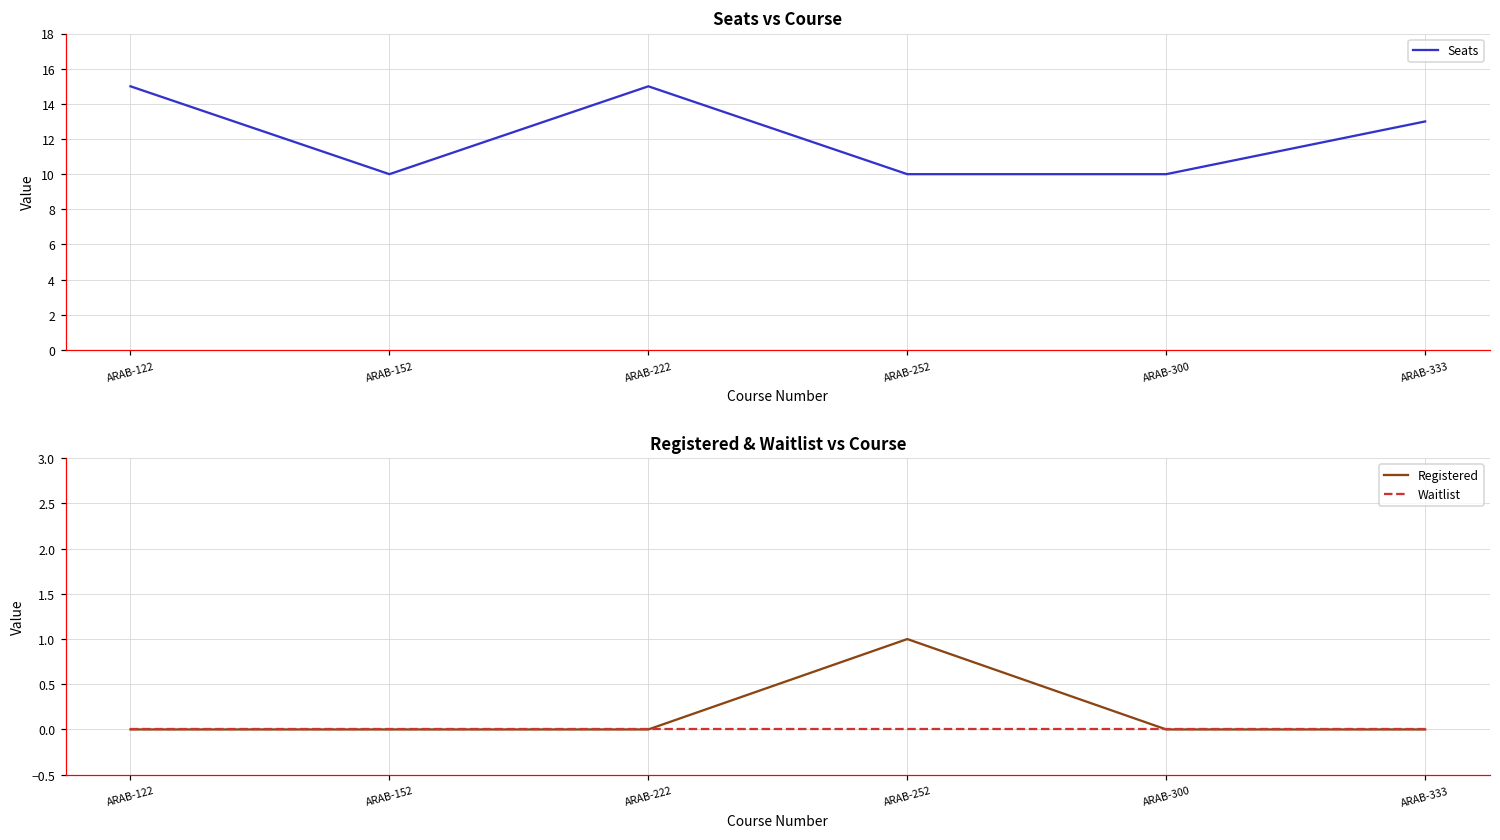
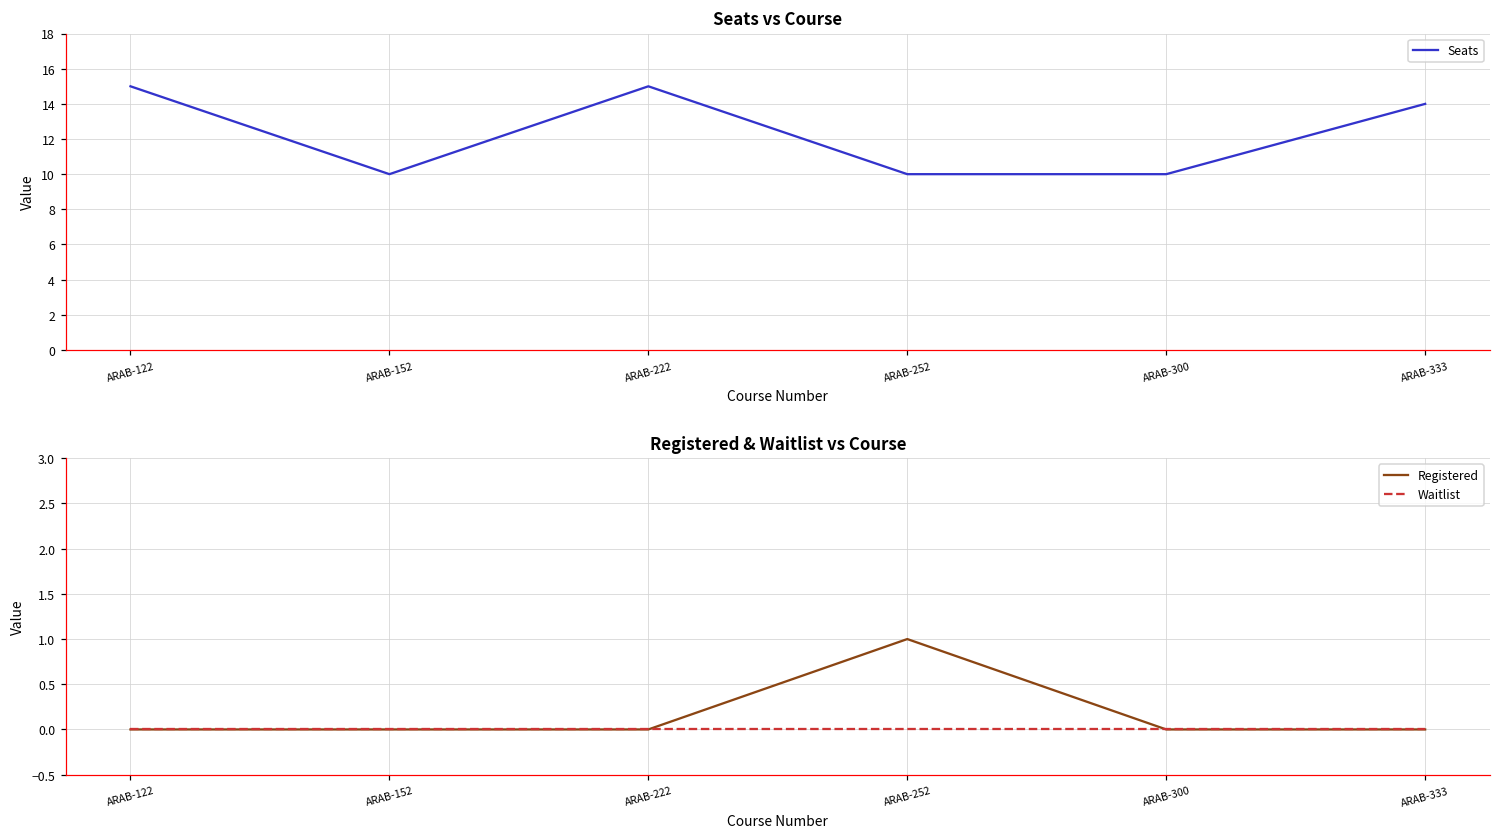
Seats vs Course, ARAB-333: 13 -> 14
